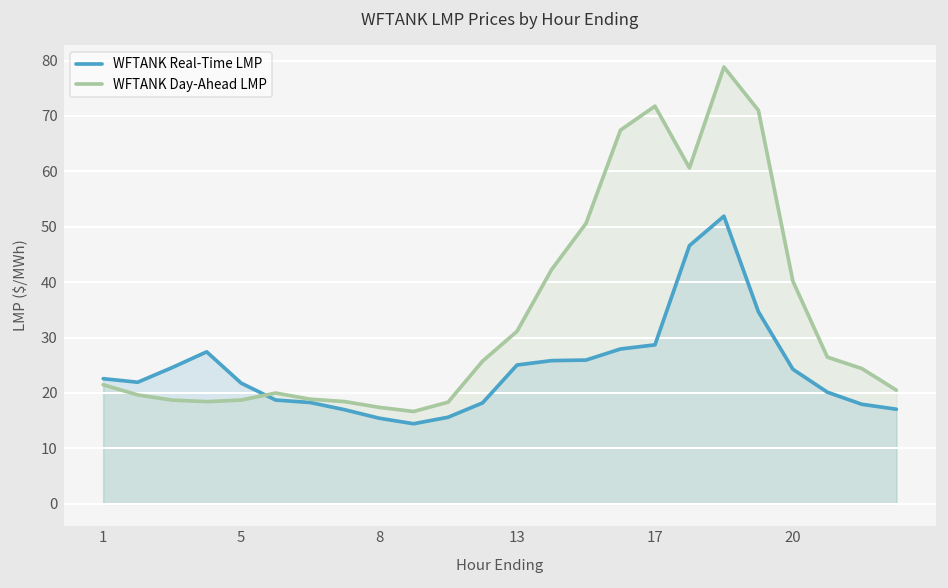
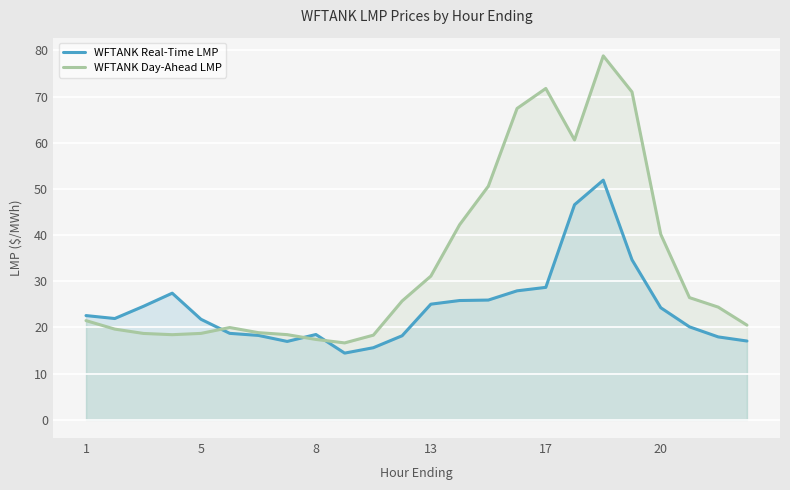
WFTANK Real-Time LMP, 8: 15 -> 18
